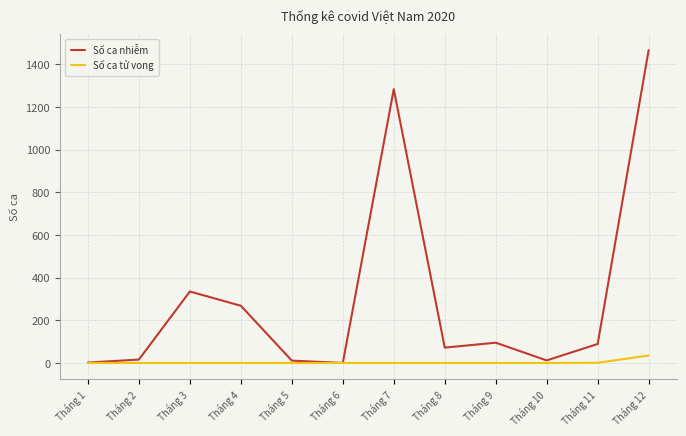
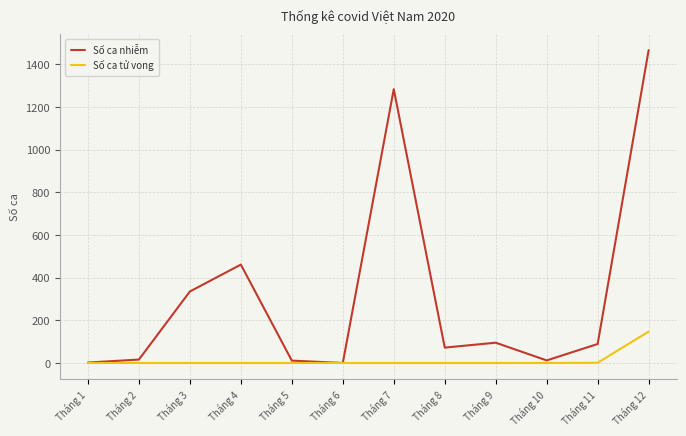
Số ca nhiễm, Tháng 4: 270 -> 460
Số ca tử vong, Tháng 12: 40 -> 150
